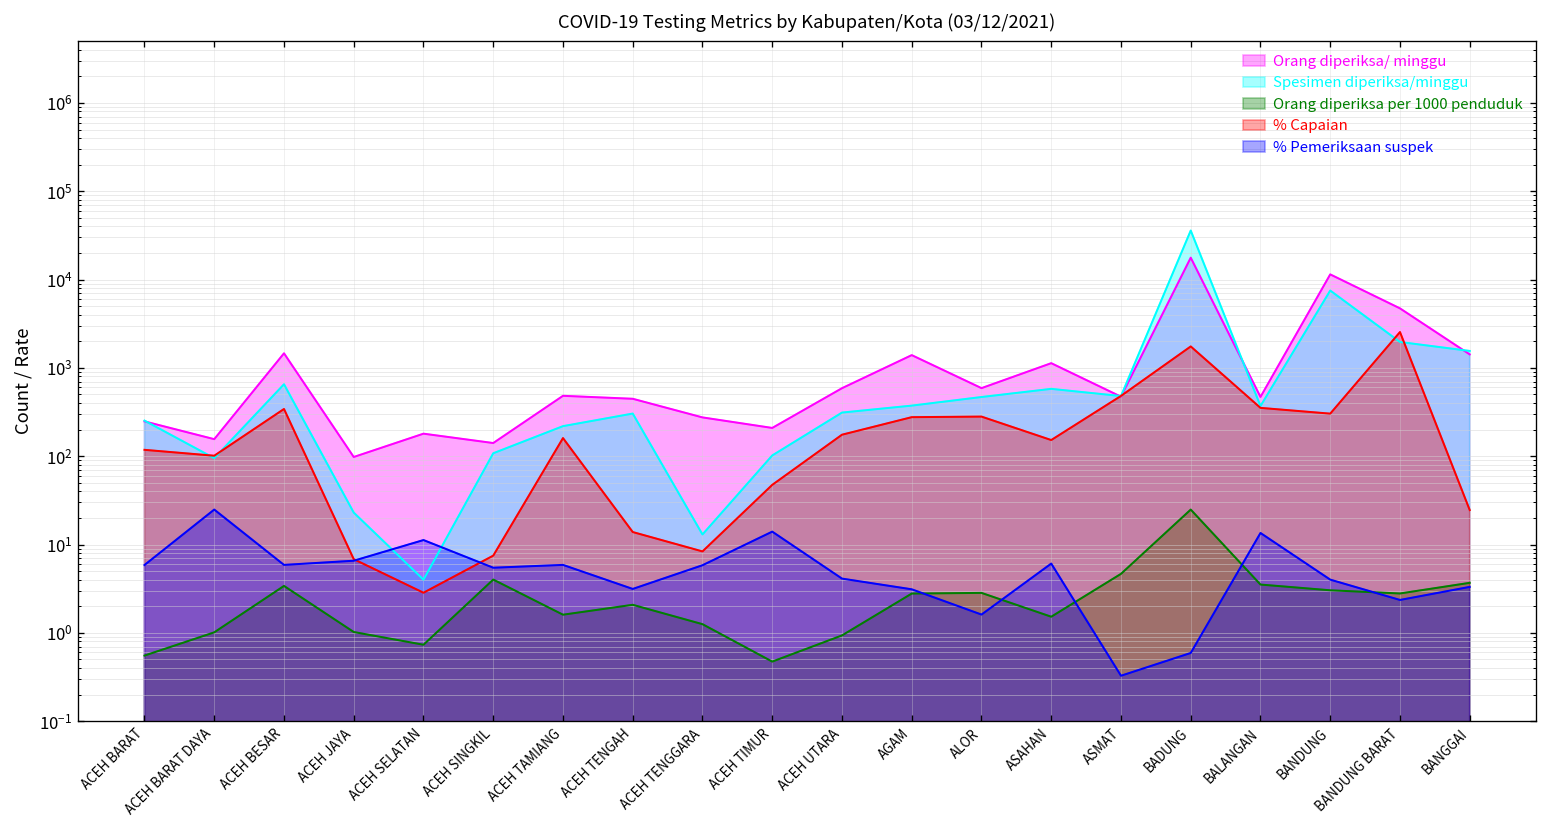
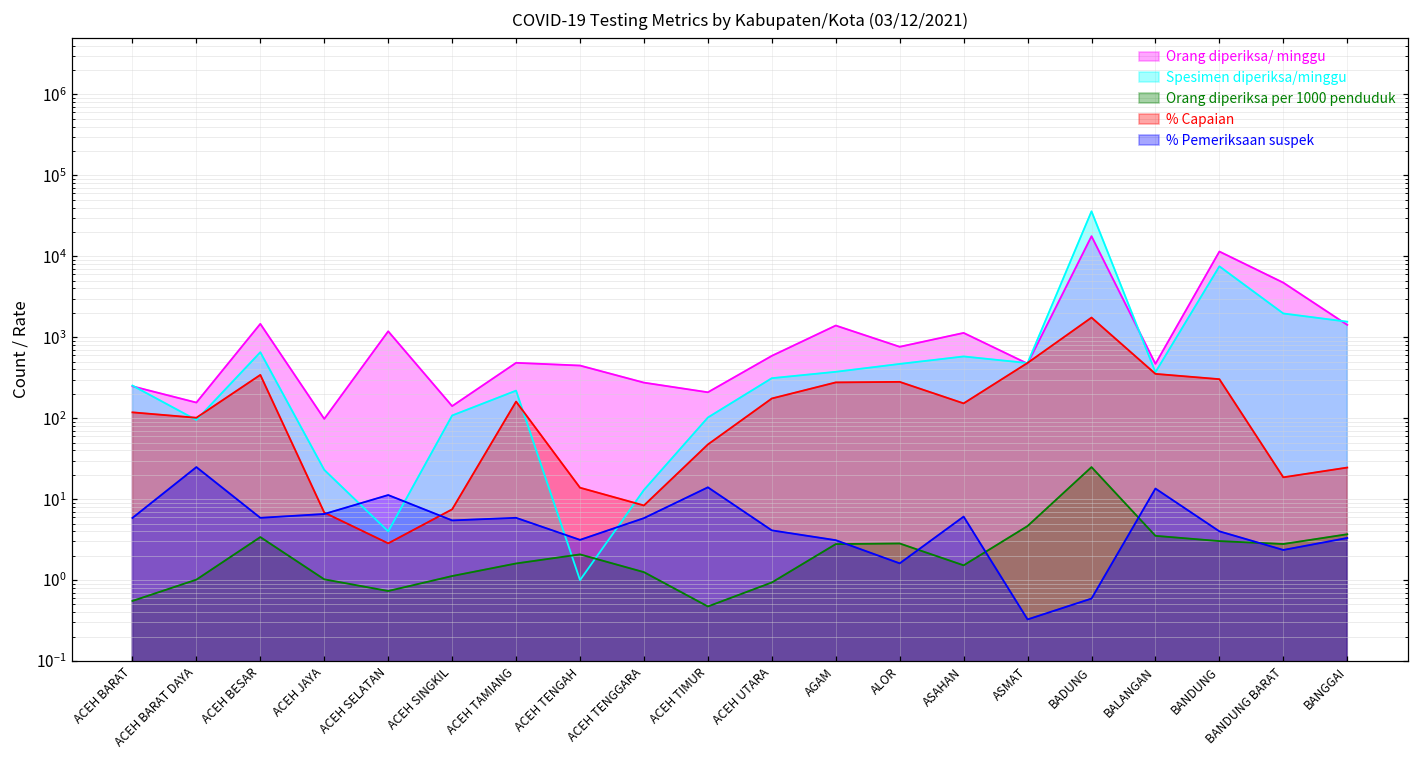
Orang diperiksa/ minggu, ACEH SELATAN: 180 -> 1200
Orang diperiksa per 1000 penduduk, ACEH SINGKIL: 4 -> 1.1
Spesimen diperiksa/minggu, ACEH TENGAH: 300 -> 1
Orang diperiksa/ minggu, ALOR: 600 -> 800
% Capaian, BANDUNG BARAT: 2500 -> 19
